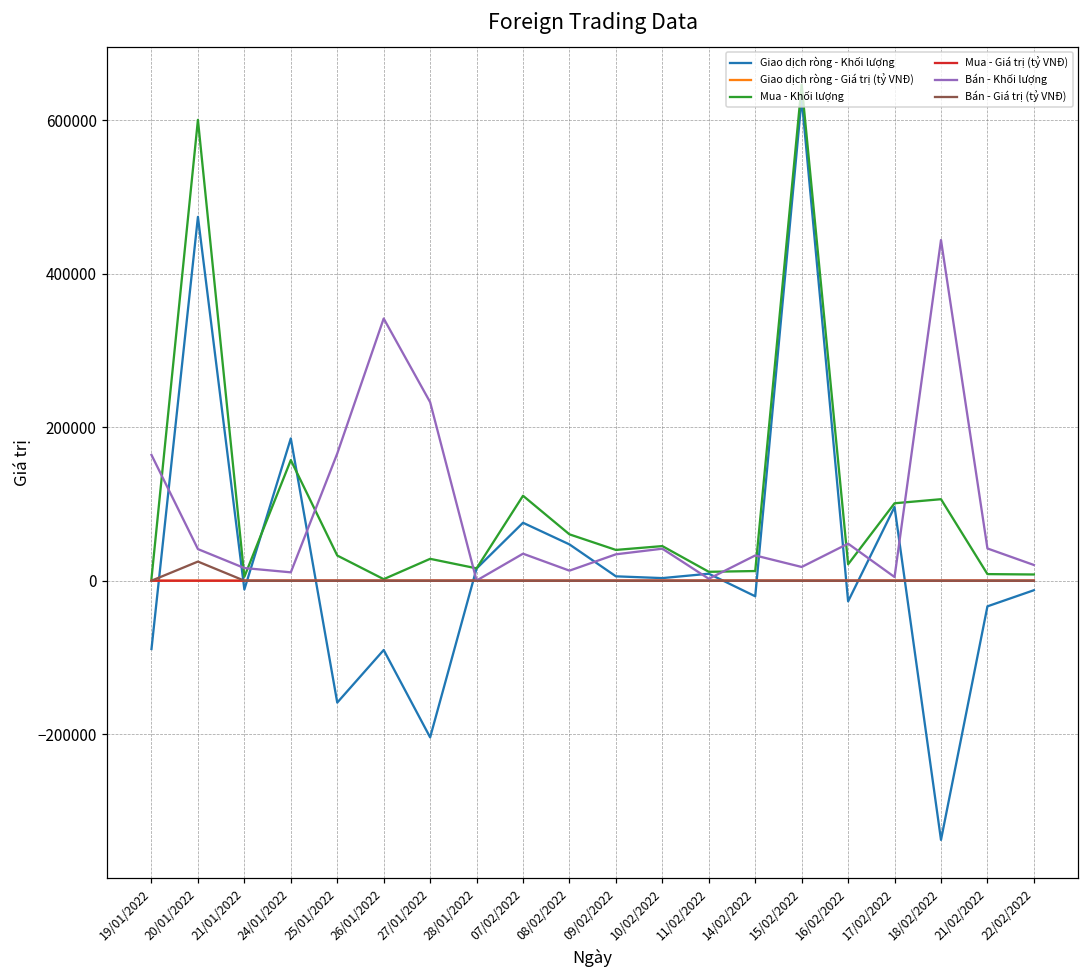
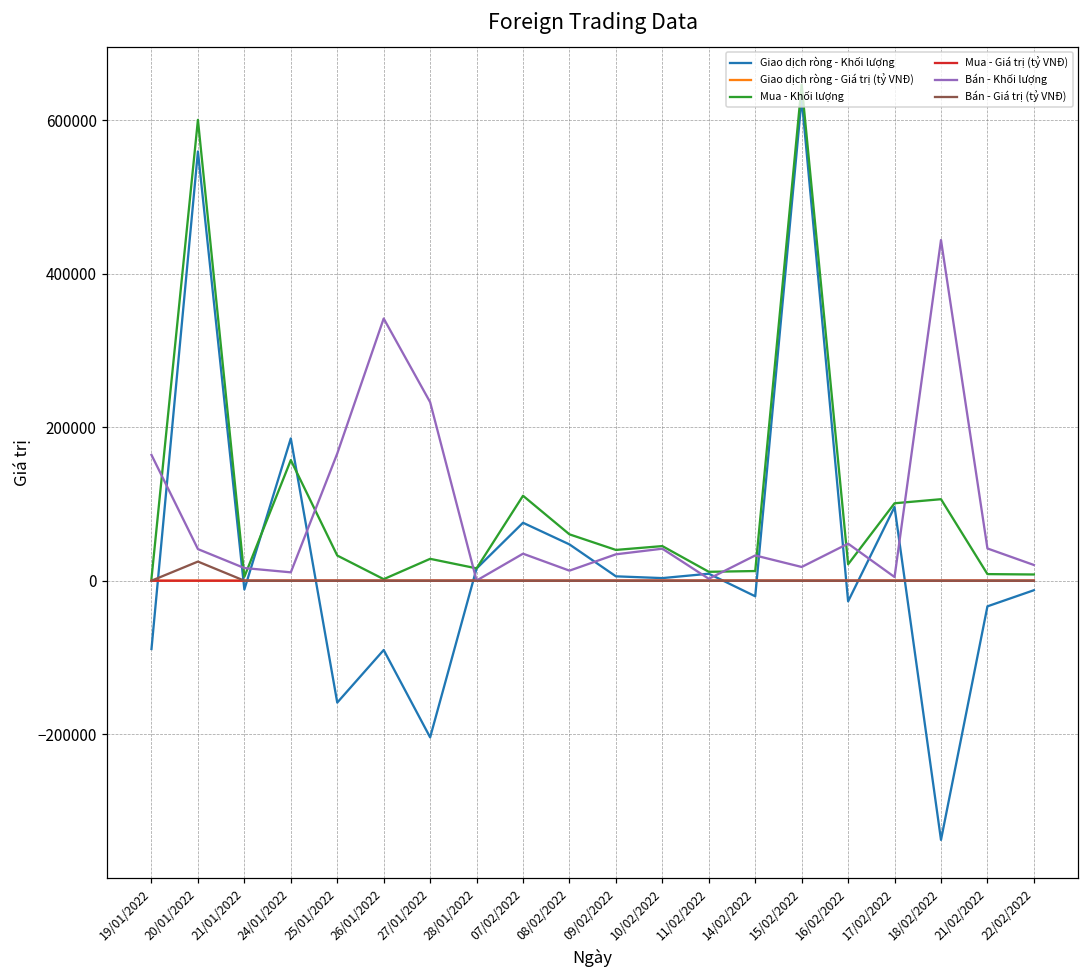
Giao dịch ròng - Khối lượng, 20/01/2022: 470000 -> 560000
